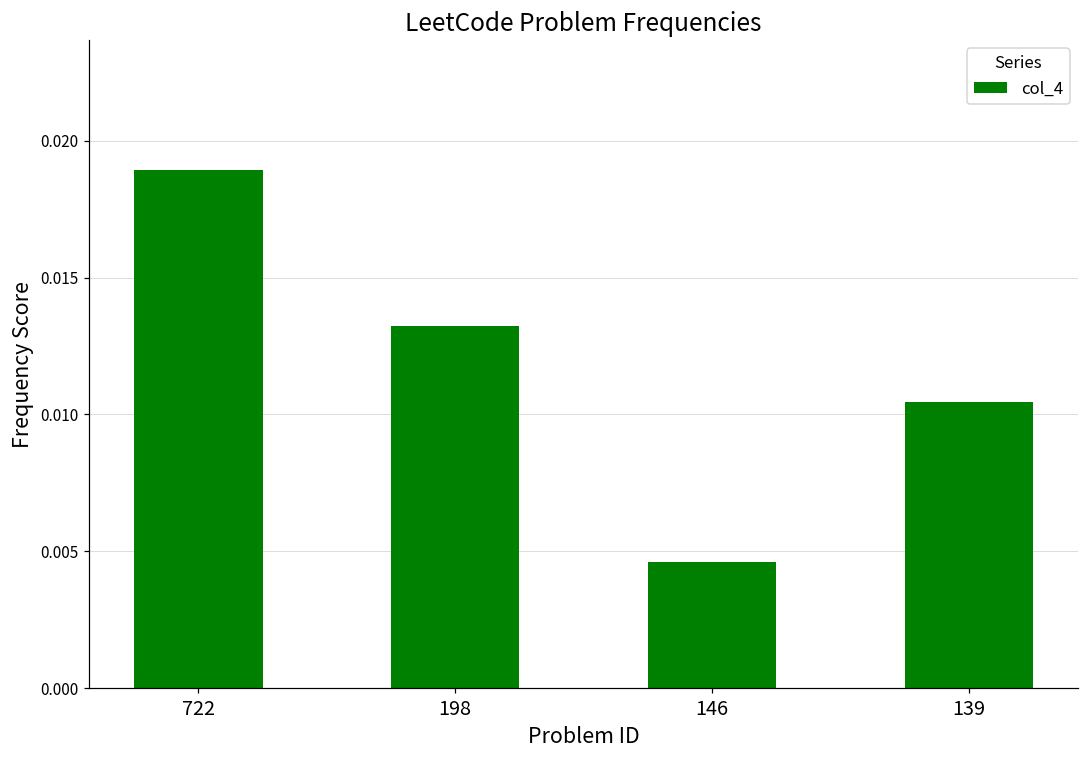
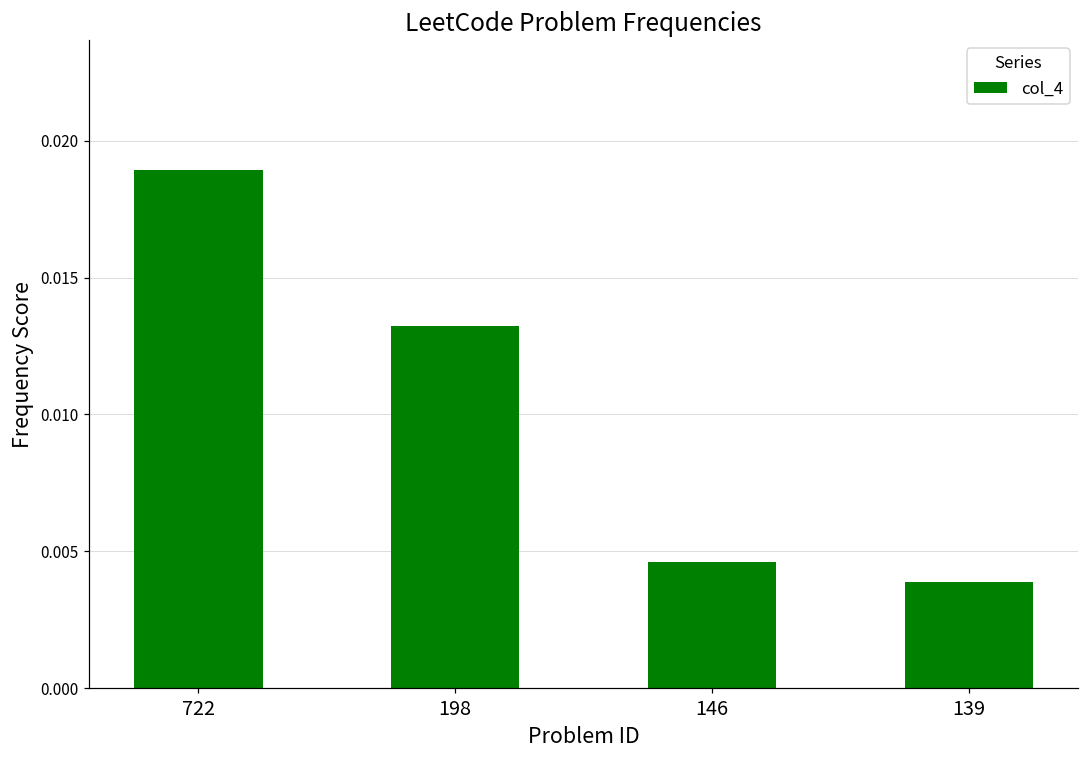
139: 0.0105 -> 0.0039
